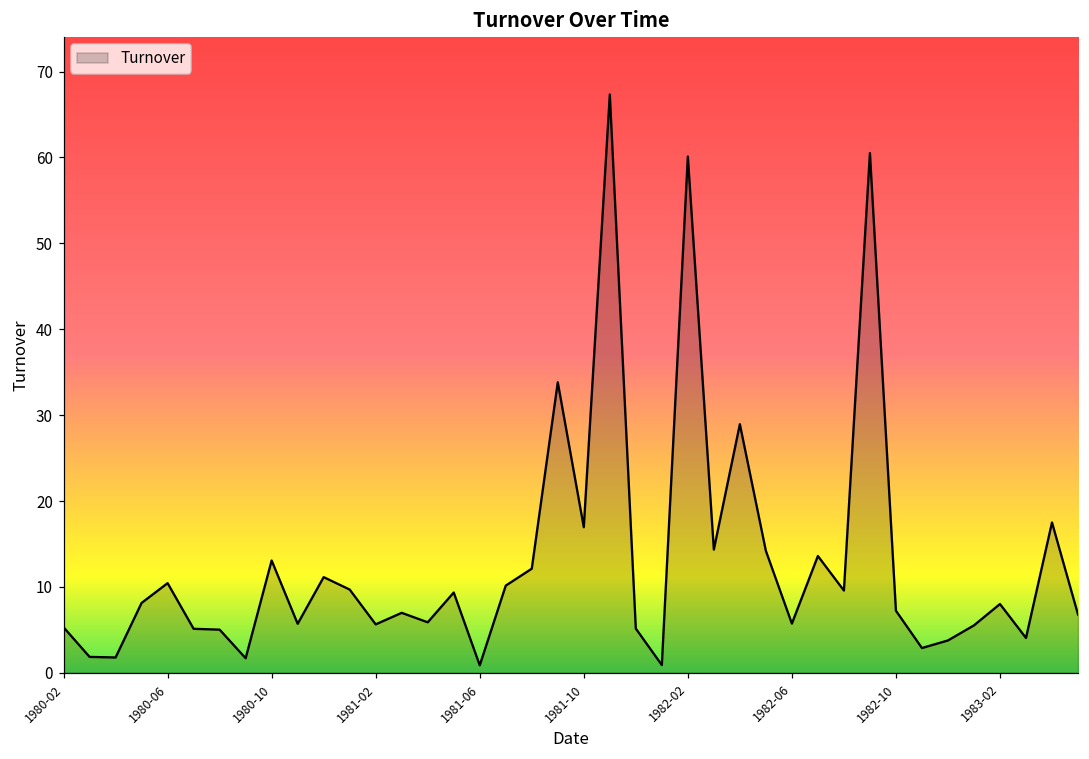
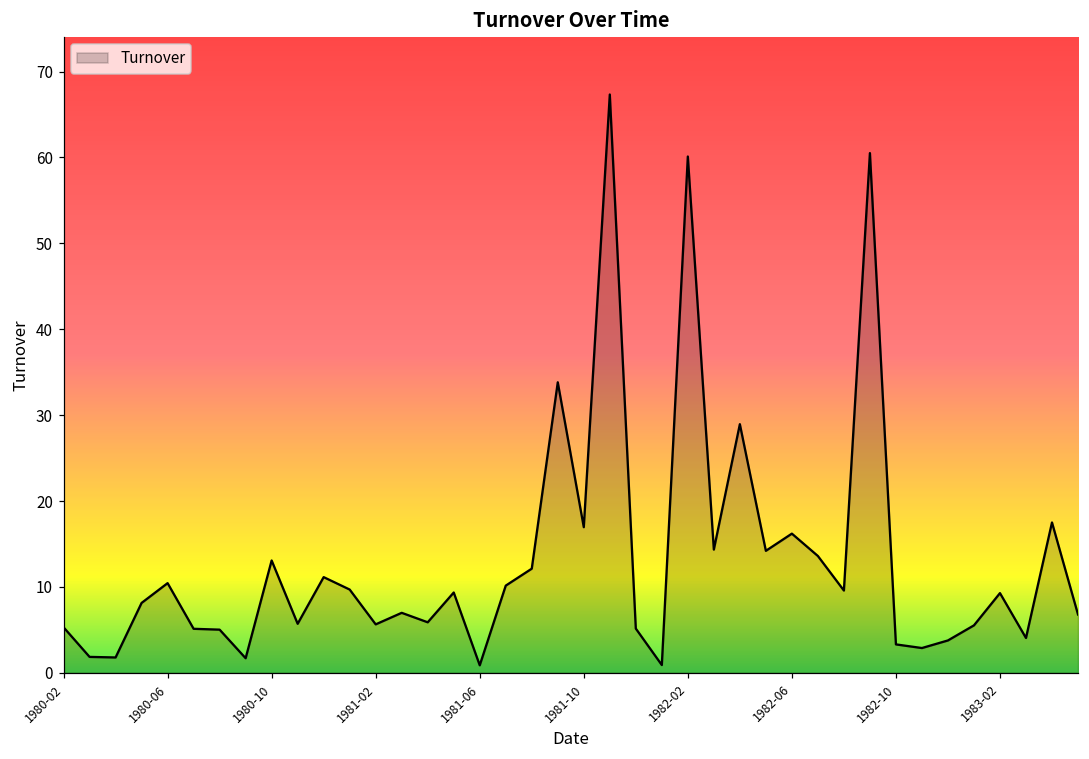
1982-06: 6 -> 16
1982-10: 7 -> 3
1983-02: 8 -> 9
